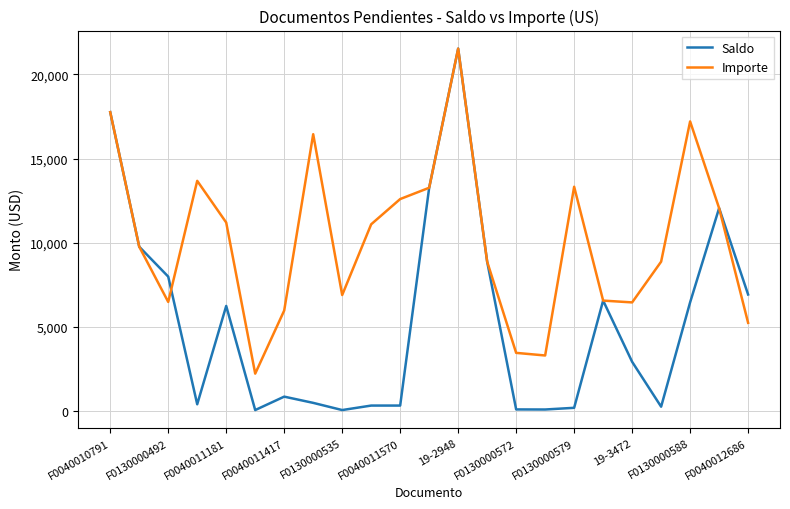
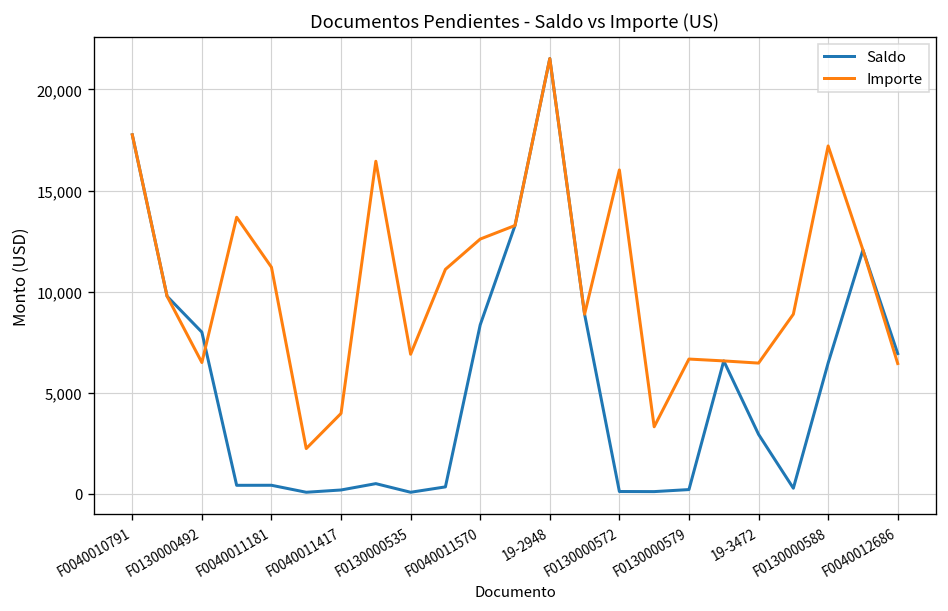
Saldo, F0040011181: 6,200 -> 400
Saldo, F0040011417: 900 -> 200
Importe, F0040011417: 6,000 -> 4,000
Saldo, F0040011570: 300 -> 8,400
Importe, F0130000572: 3,500 -> 16,000
Importe, F0130000579: 13,300 -> 6,700
Importe, F0040012686: 5,200 -> 6,400
